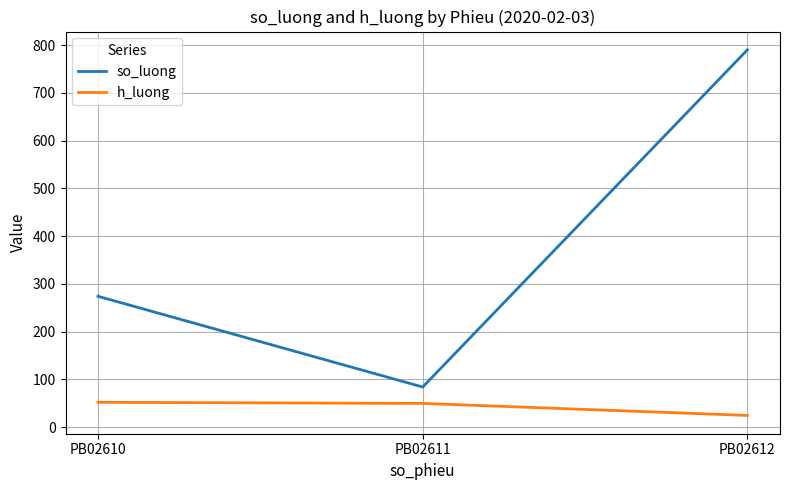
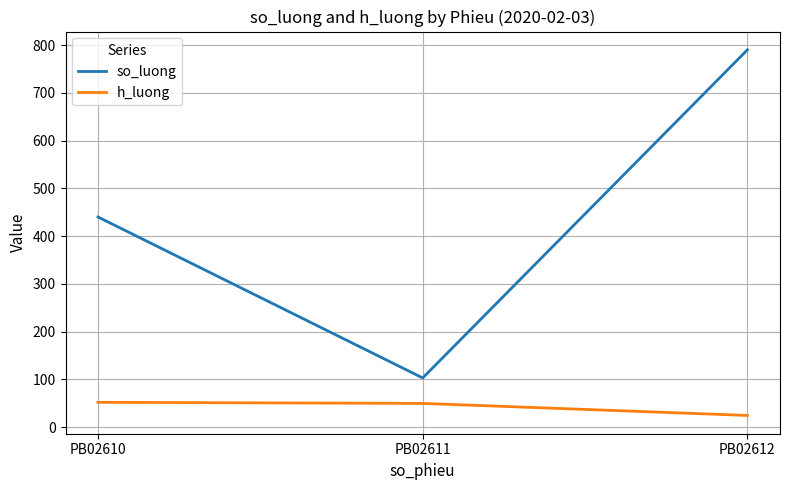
so_luong, PB02610: 270 -> 440
so_luong, PB02611: 80 -> 100
